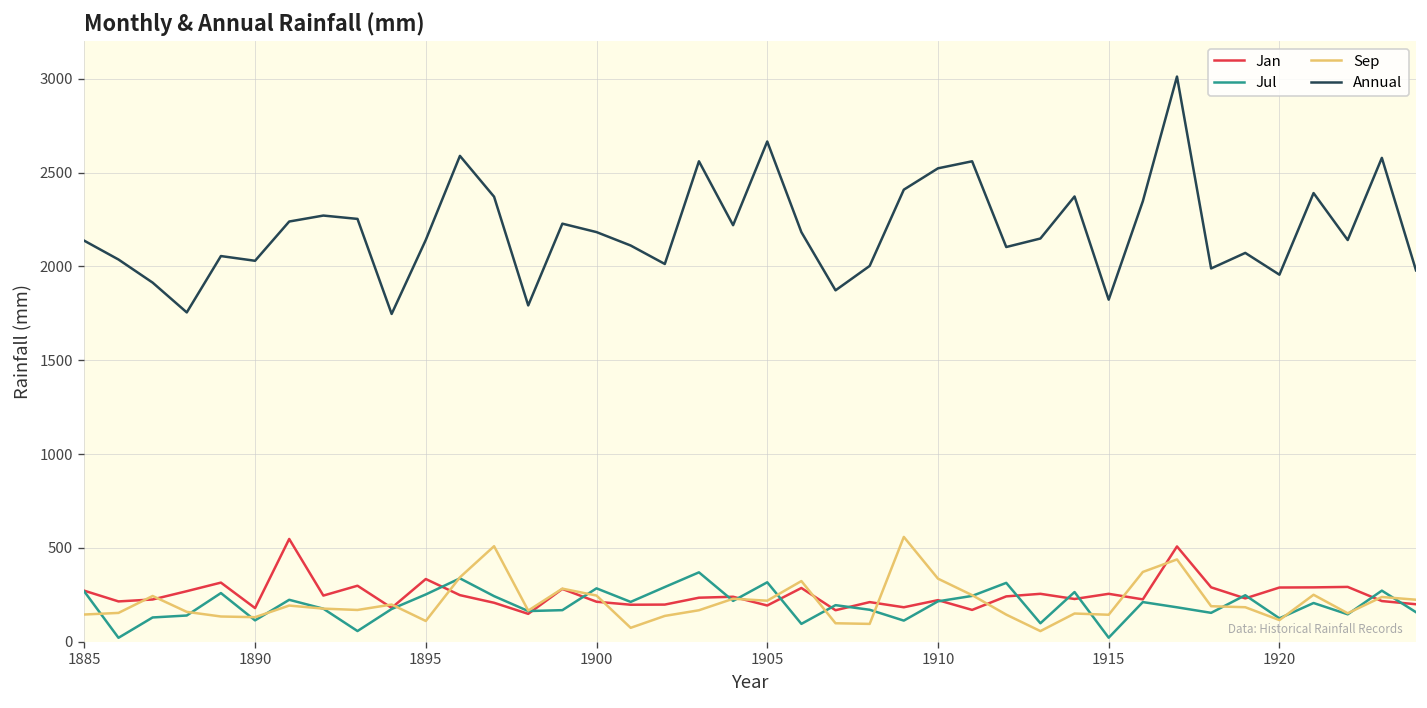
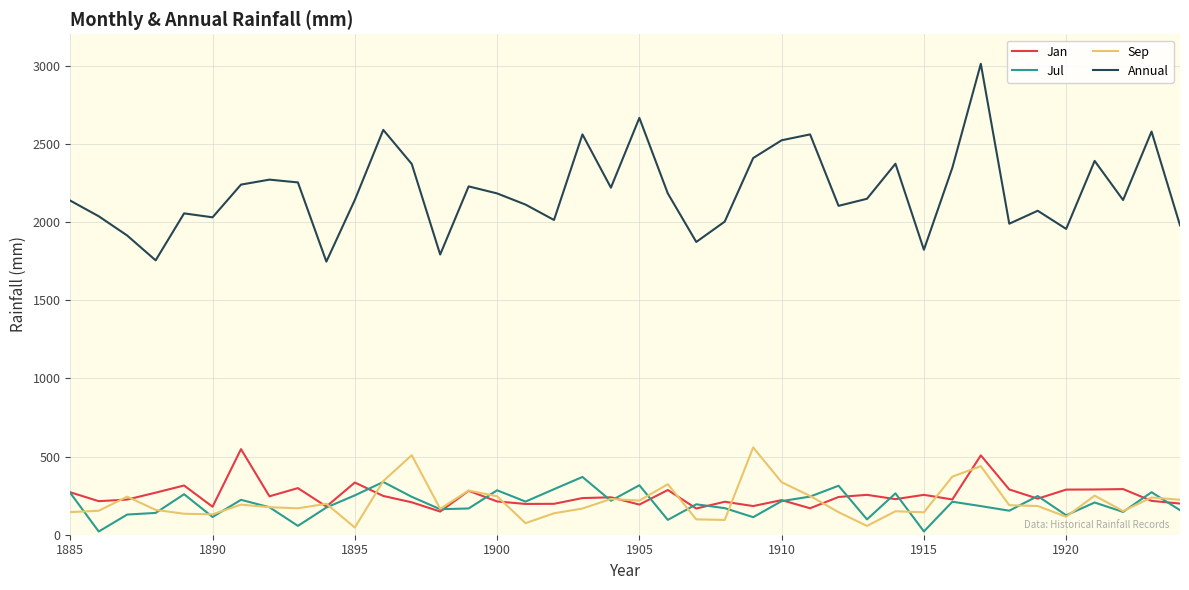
Sep, 1895: 110 -> 50
